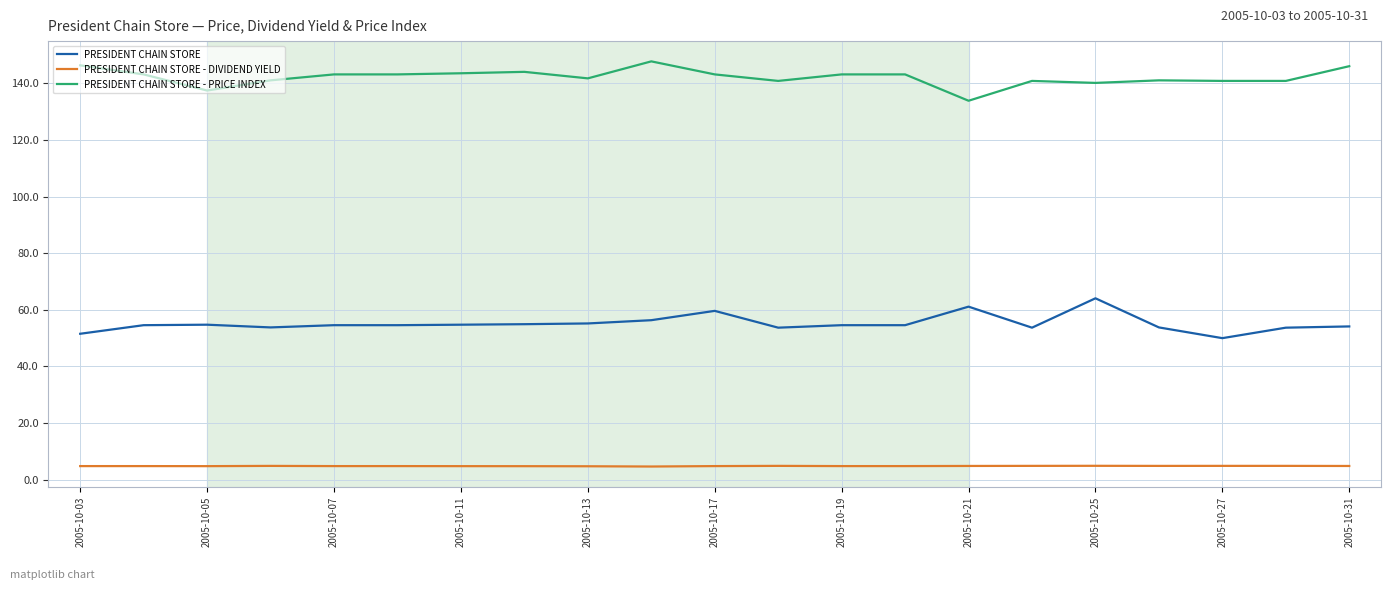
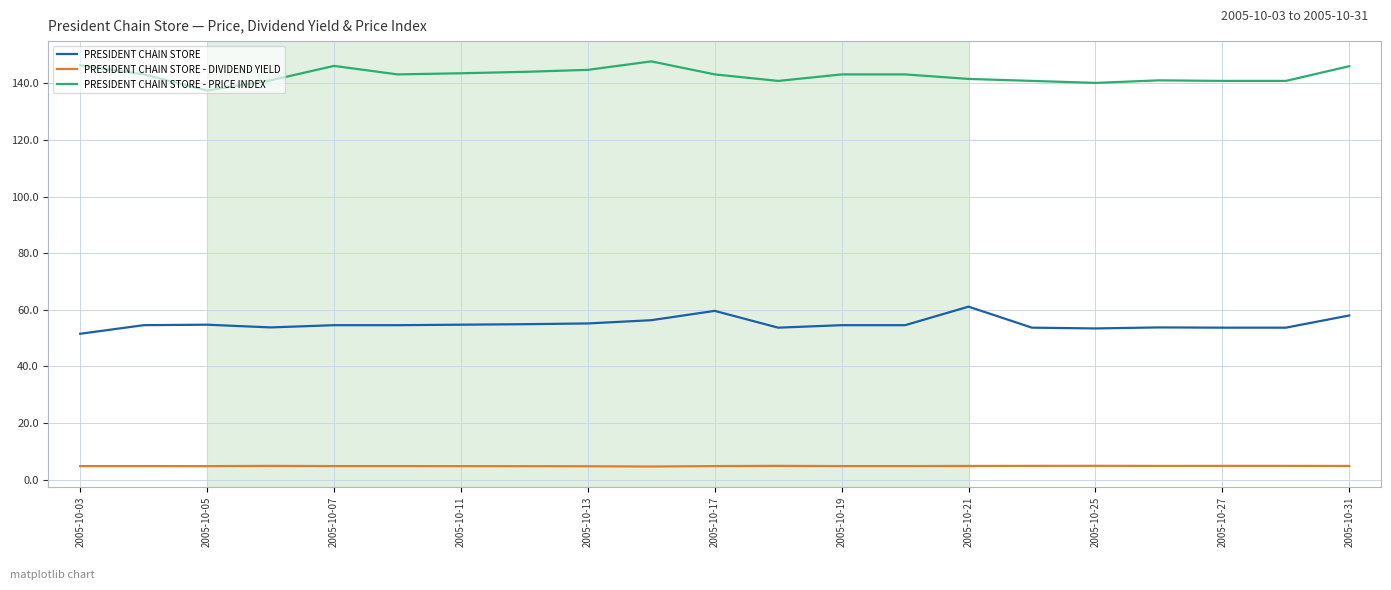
PRESIDENT CHAIN STORE - PRICE INDEX, 2005-10-07: 143 -> 146
PRESIDENT CHAIN STORE - PRICE INDEX, 2005-10-13: 142 -> 145
PRESIDENT CHAIN STORE - PRICE INDEX, 2005-10-21: 134 -> 142
PRESIDENT CHAIN STORE, 2005-10-25: 64 -> 53
PRESIDENT CHAIN STORE, 2005-10-27: 50 -> 54
PRESIDENT CHAIN STORE, 2005-10-31: 54 -> 58
